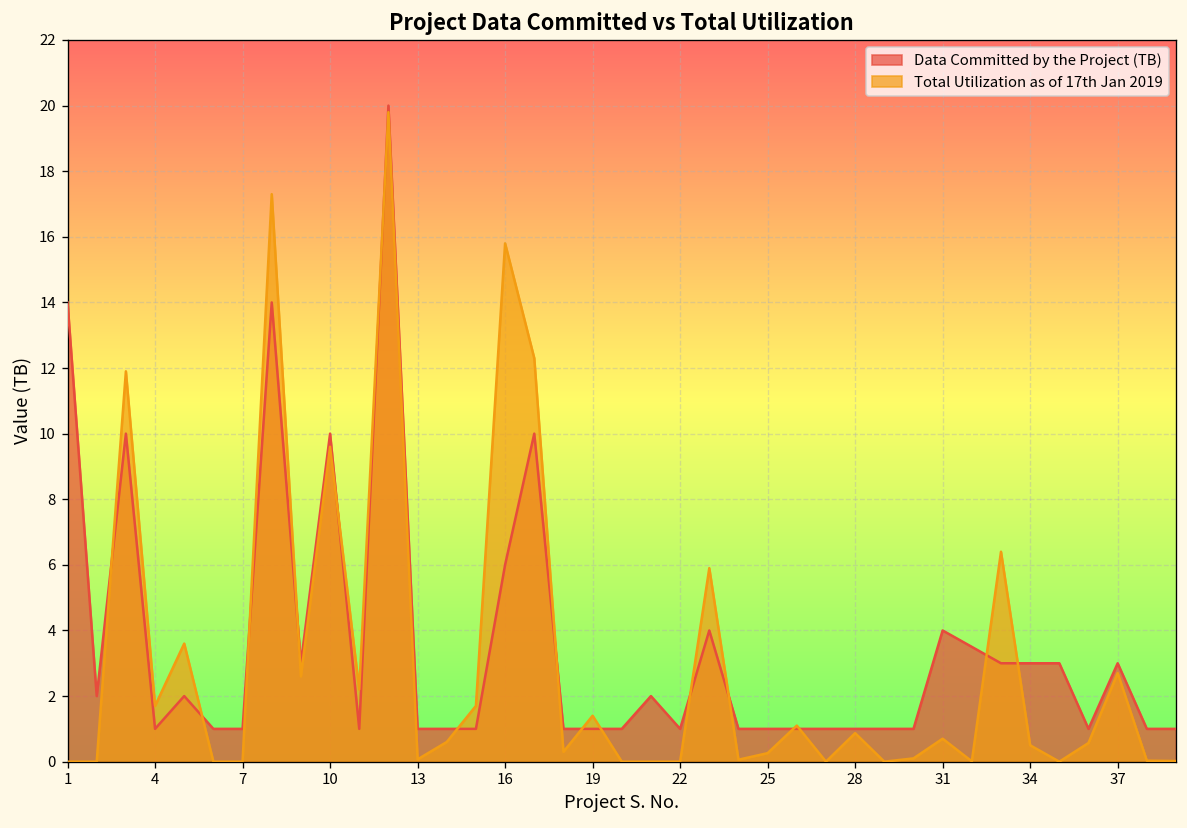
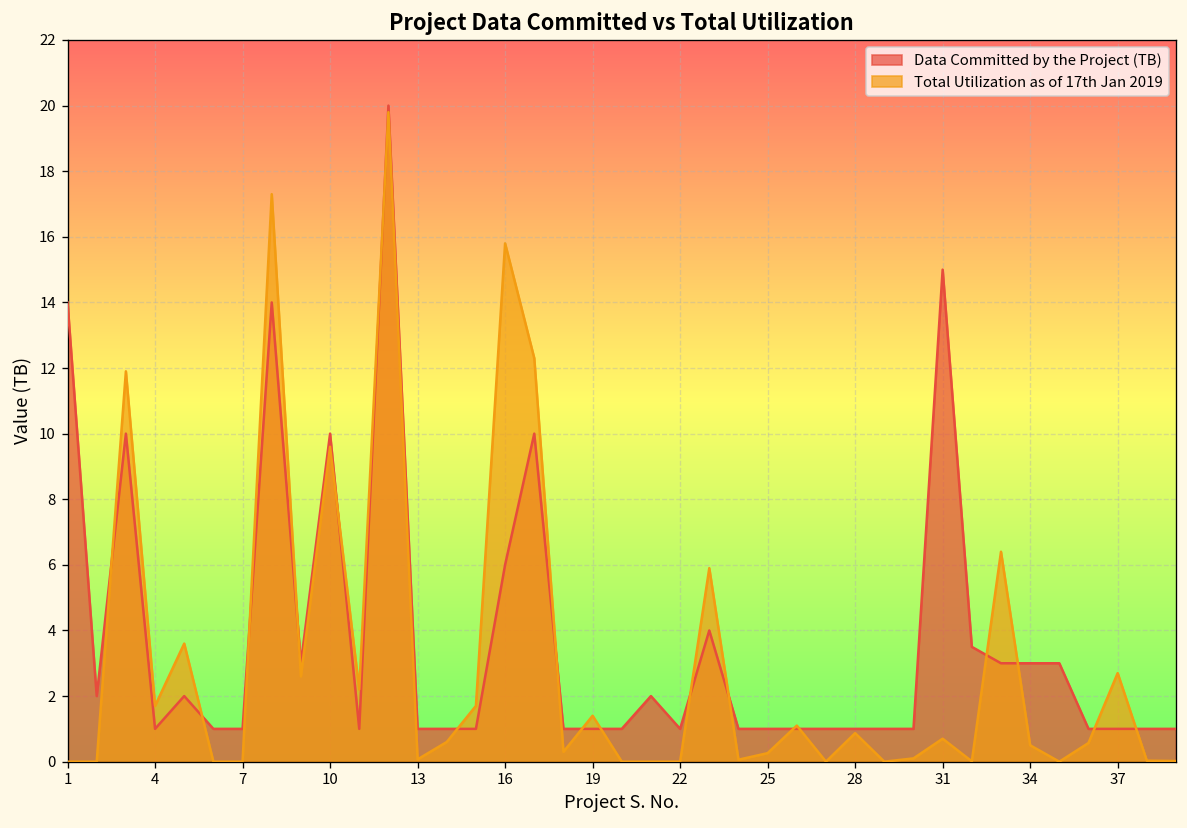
Data Committed by the Project (TB), 31: 4 -> 15
Data Committed by the Project (TB), 37: 3 -> 1
